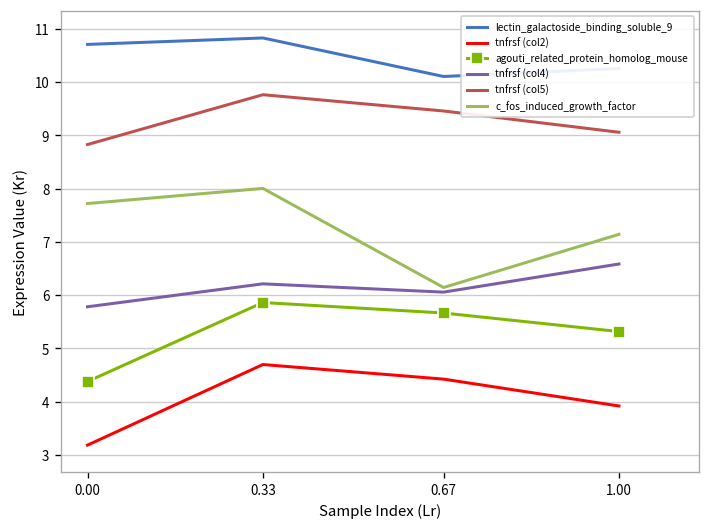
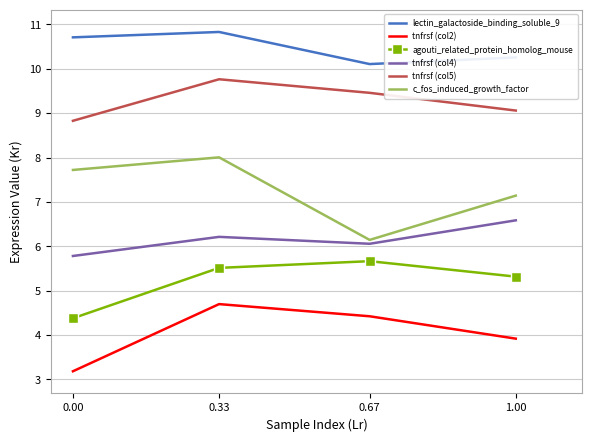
agouti_related_protein_homolog_mouse, 0.33: 5.9 -> 5.5
